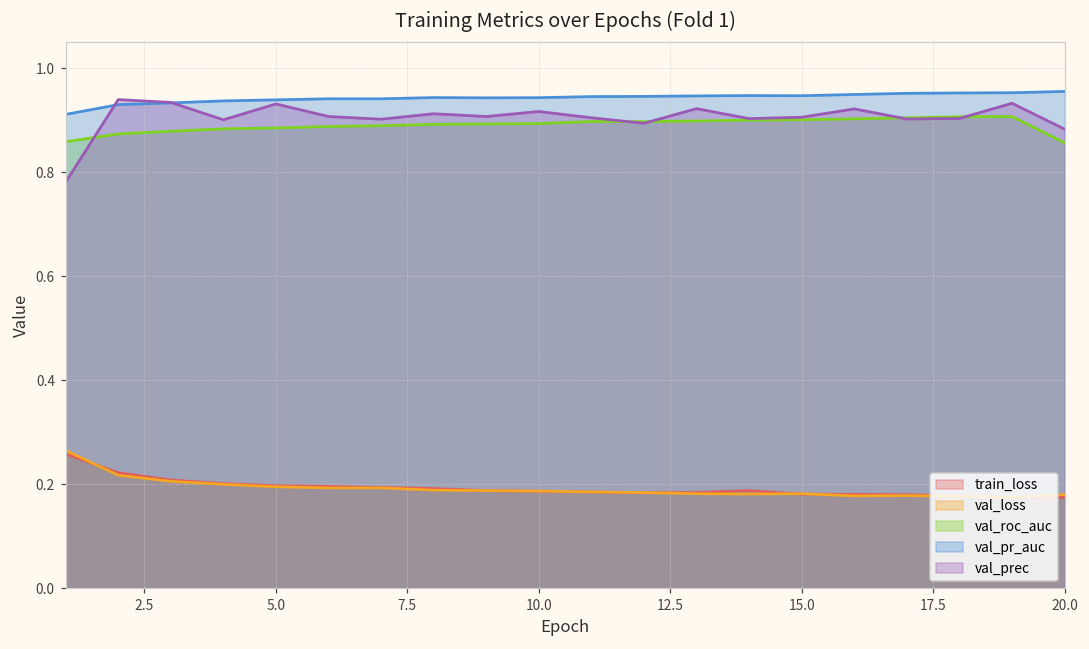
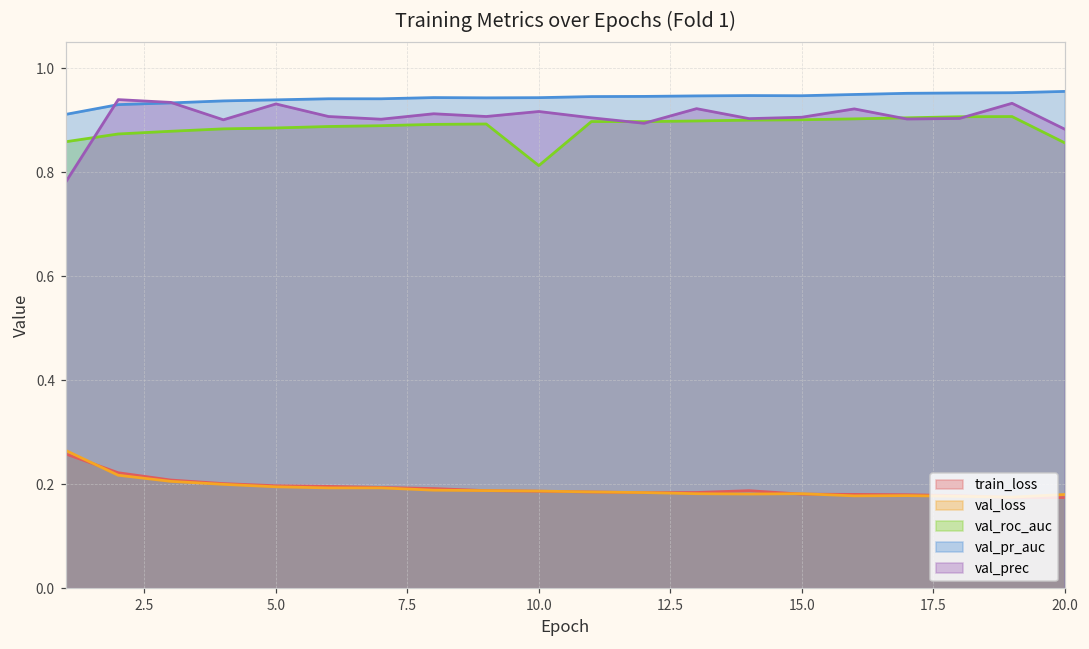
val_roc_auc, 10.0: 0.89 -> 0.81
